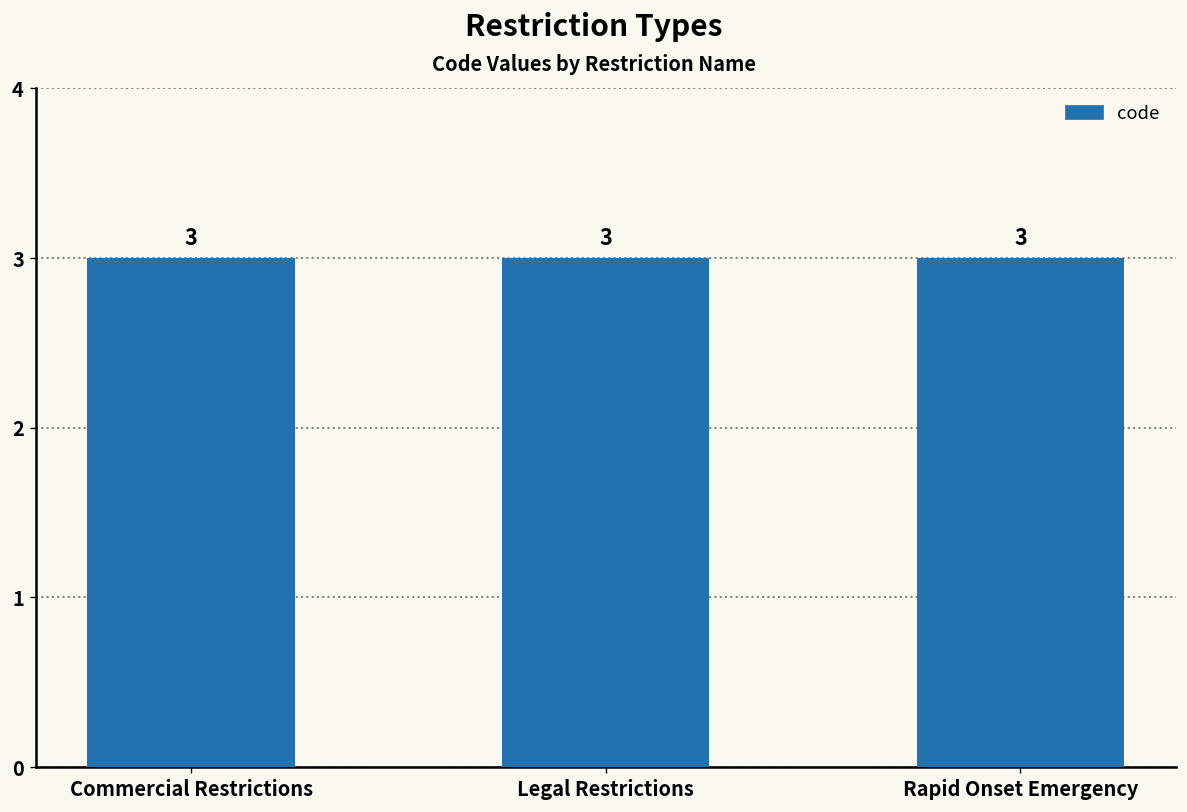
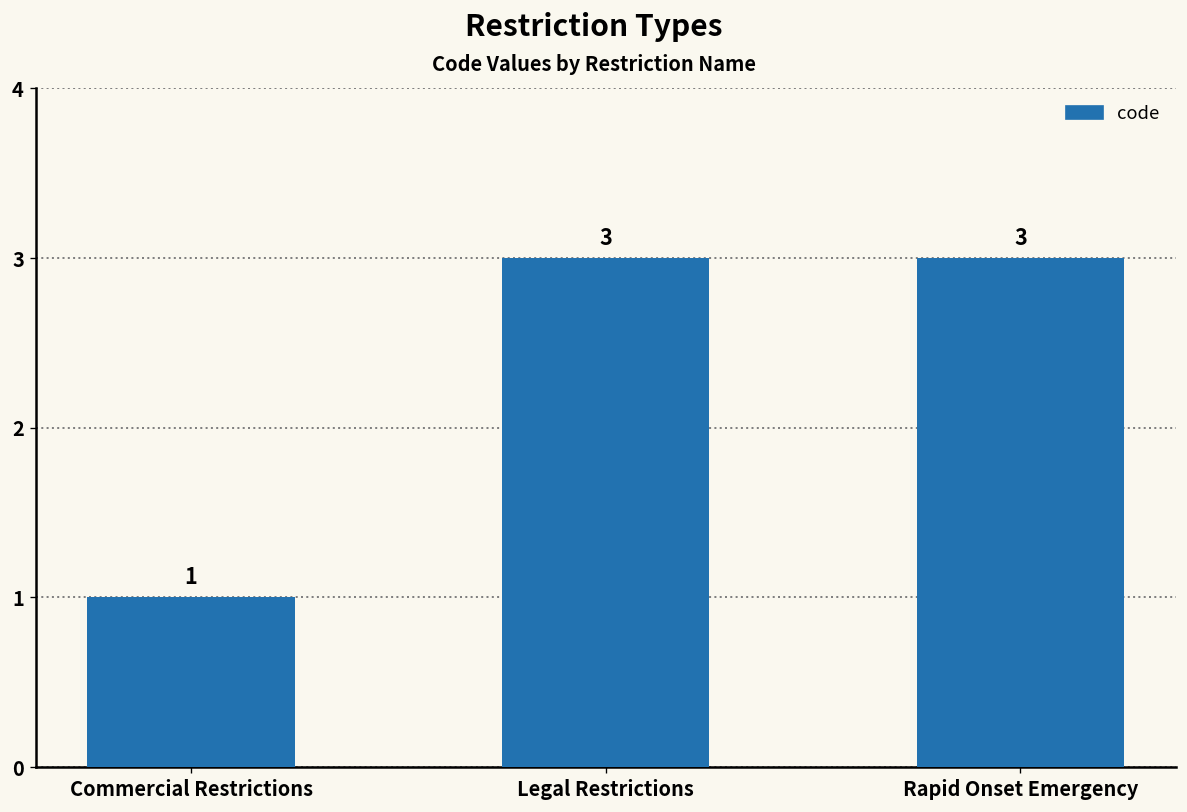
Commercial Restrictions: 3 -> 1
